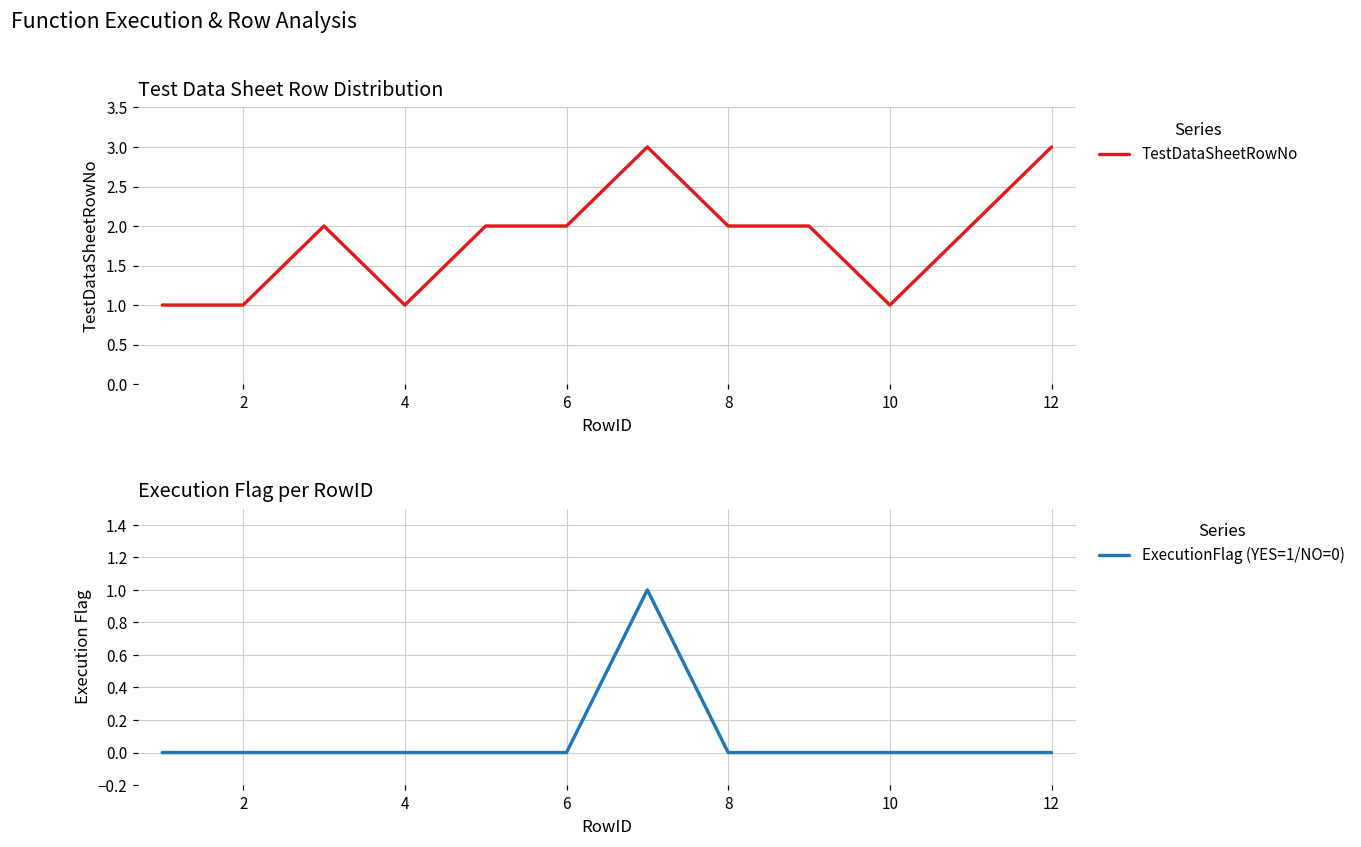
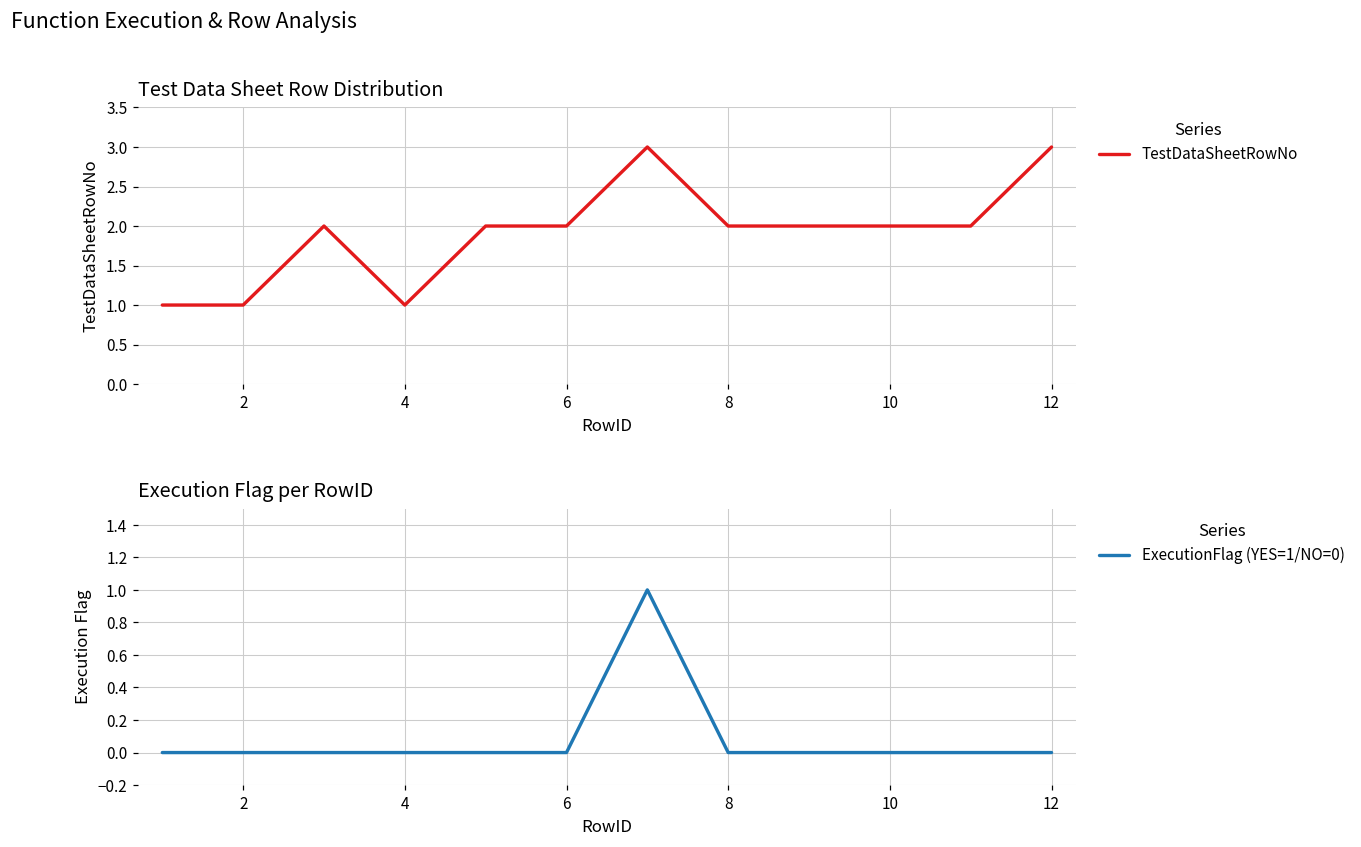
Test Data Sheet Row Distribution, 10: 1 -> 2
